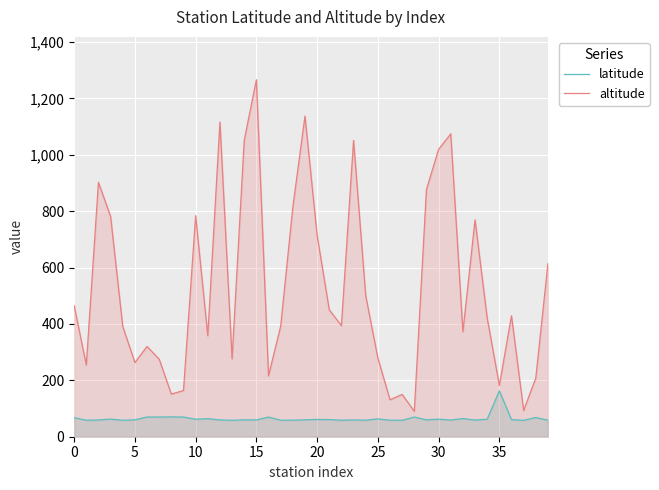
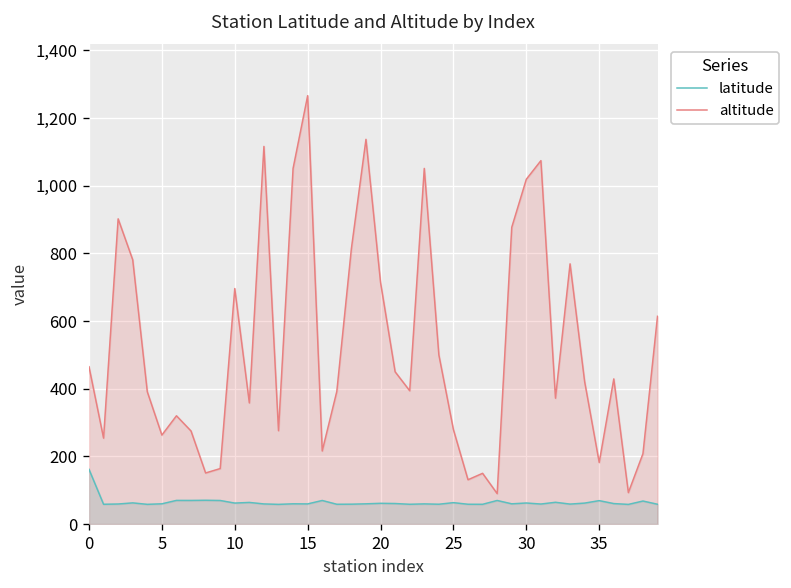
latitude, 0: 70 -> 160
altitude, 10: 780 -> 700
latitude, 35: 160 -> 70
